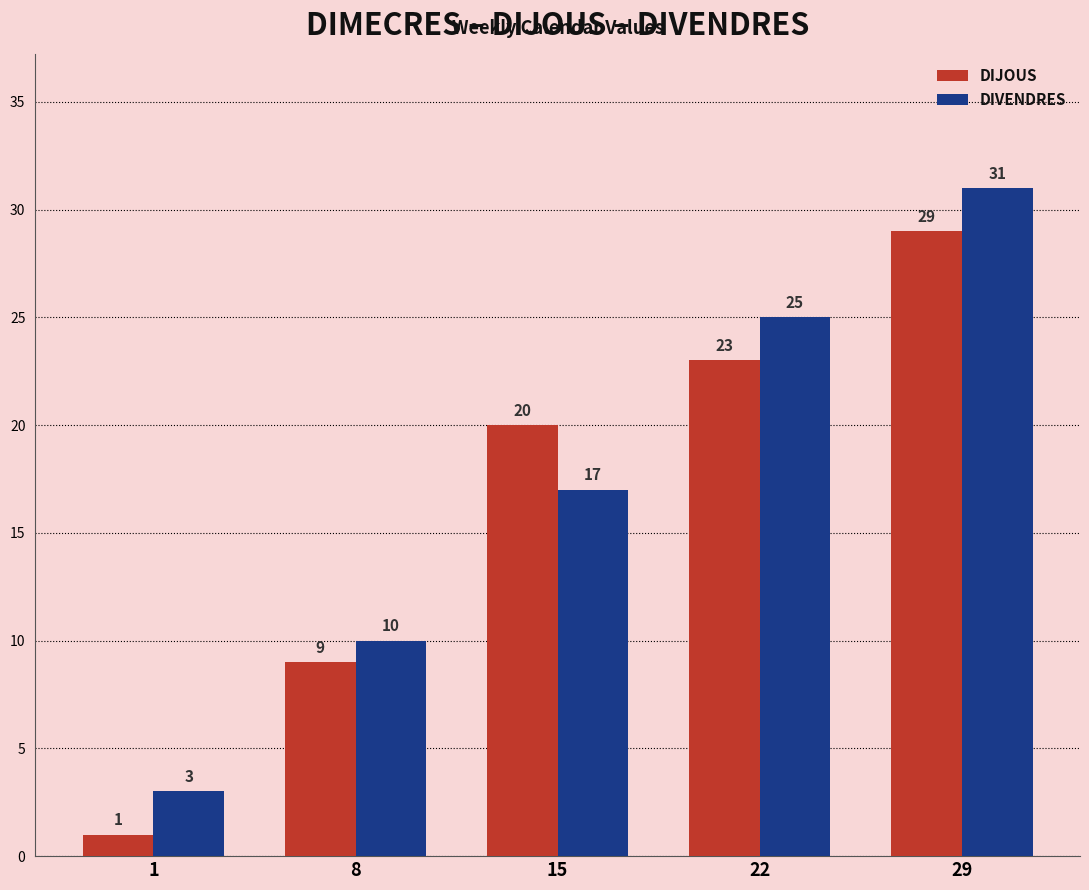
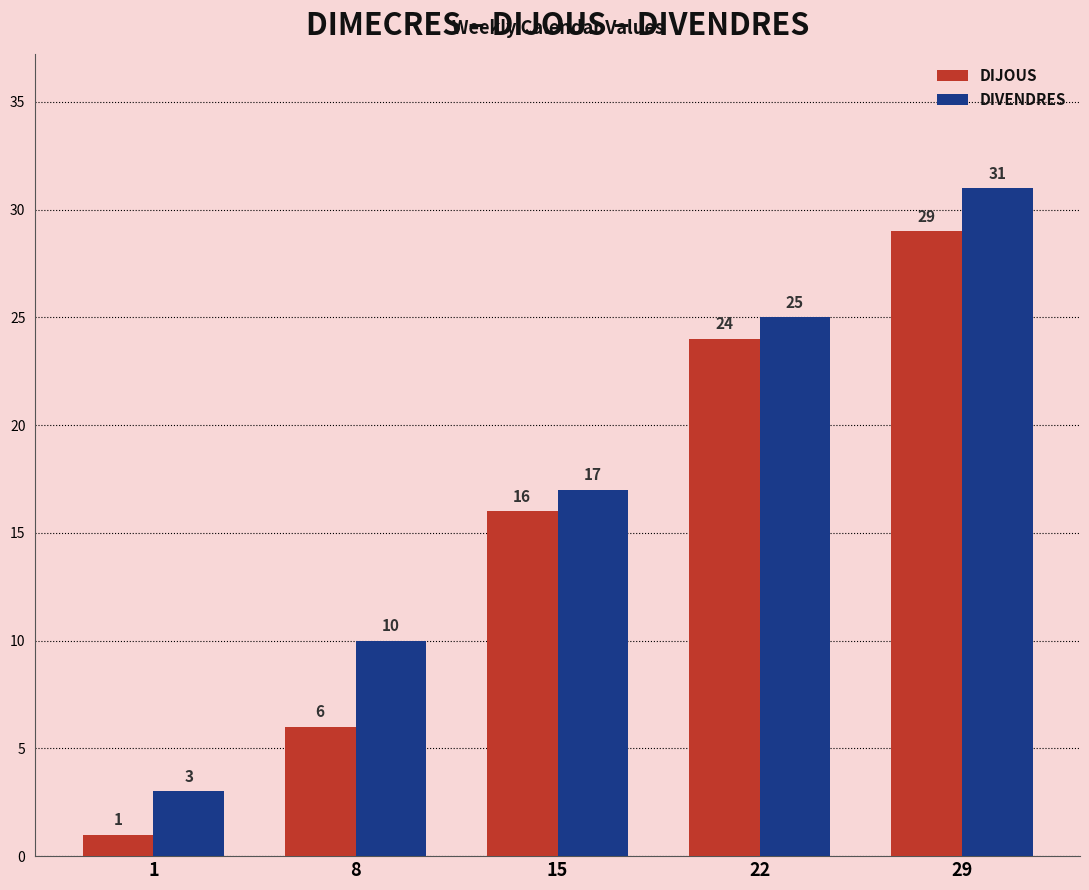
DIJOUS, 8: 9 -> 6
DIJOUS, 15: 20 -> 16
DIJOUS, 22: 23 -> 24
